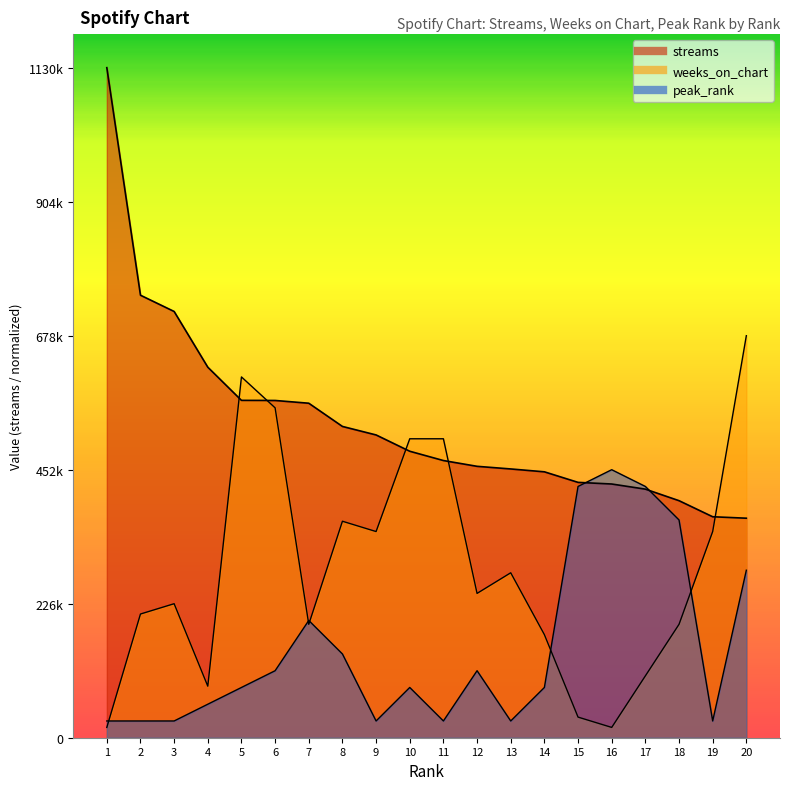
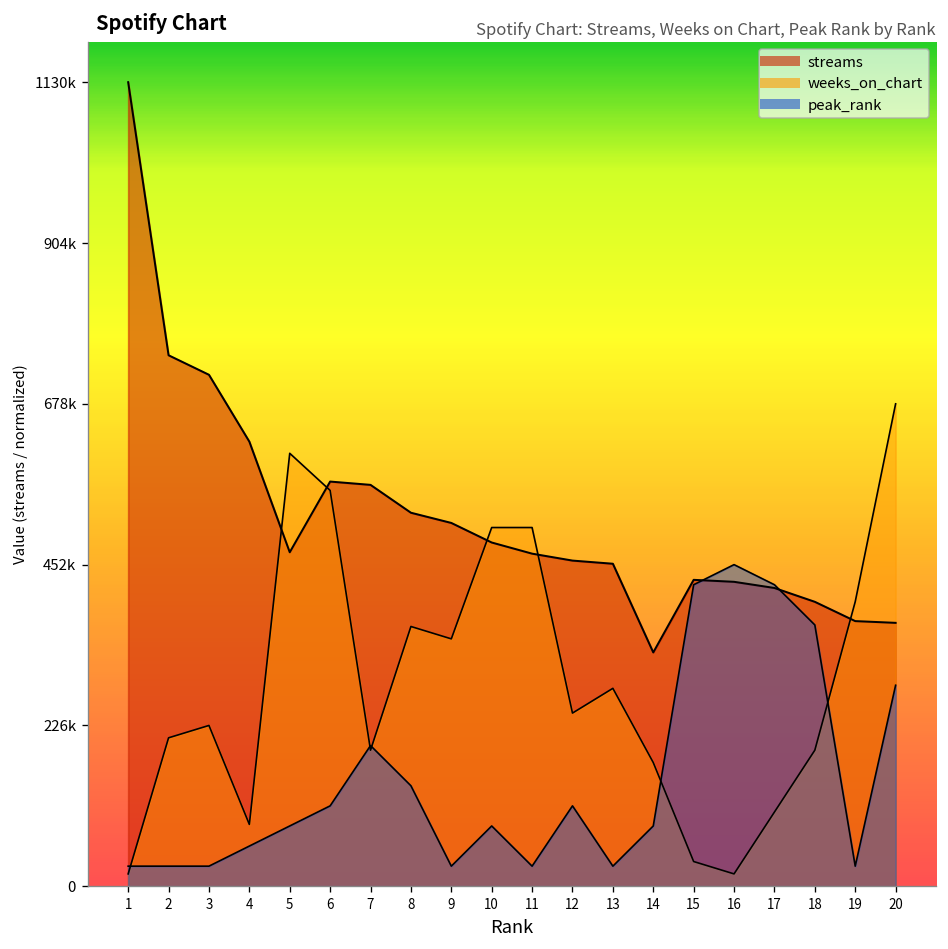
streams, 5: 570000 -> 470000
streams, 14: 450000 -> 330000
weeks_on_chart, 19: 350000 -> 400000
